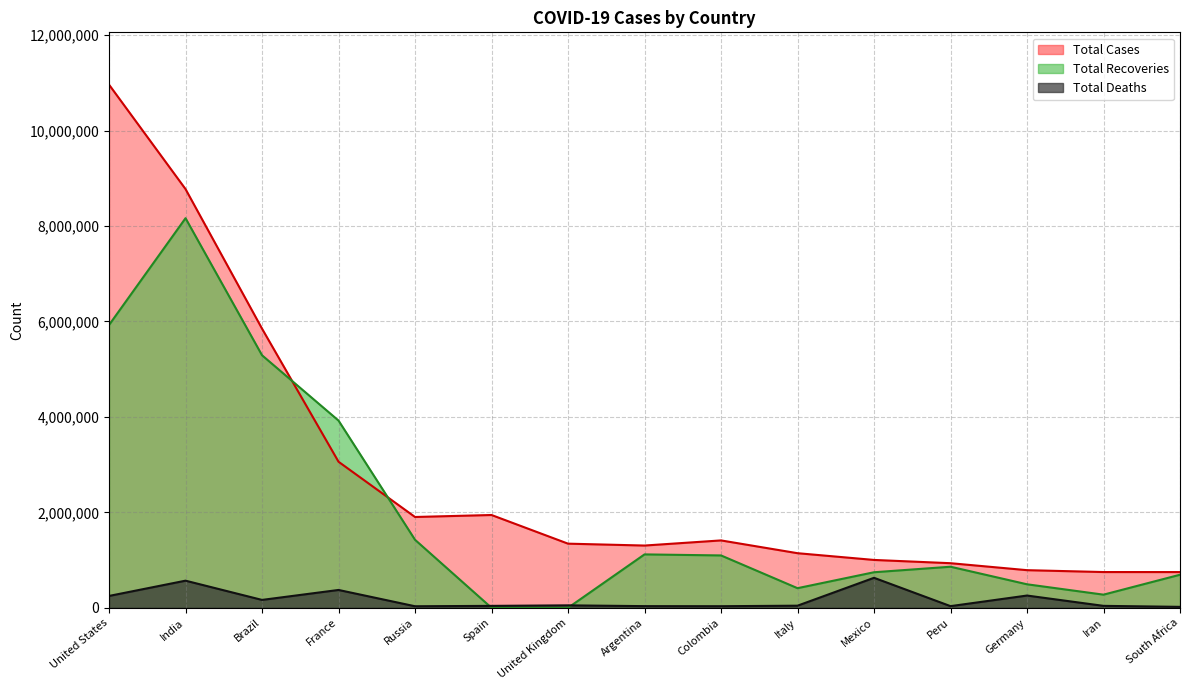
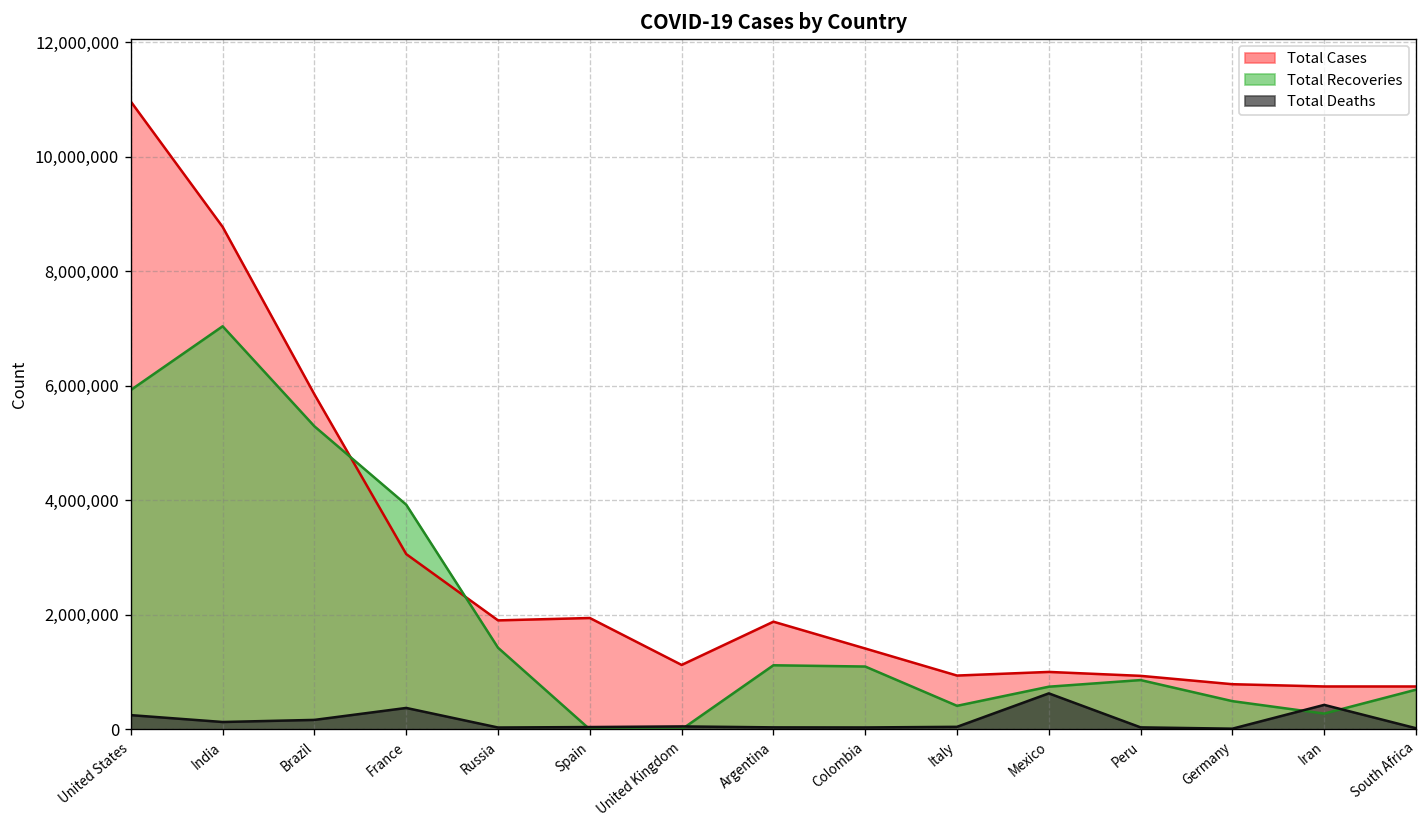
Total Recoveries, India: 8,200,000 -> 7,000,000
Total Deaths, India: 600,000 -> 100,000
Total Cases, United Kingdom: 1,300,000 -> 1,100,000
Total Cases, Argentina: 1,300,000 -> 1,900,000
Total Cases, Italy: 1,100,000 -> 900,000
Total Deaths, Germany: 300,000 -> 0
Total Deaths, Iran: 0 -> 400,000
